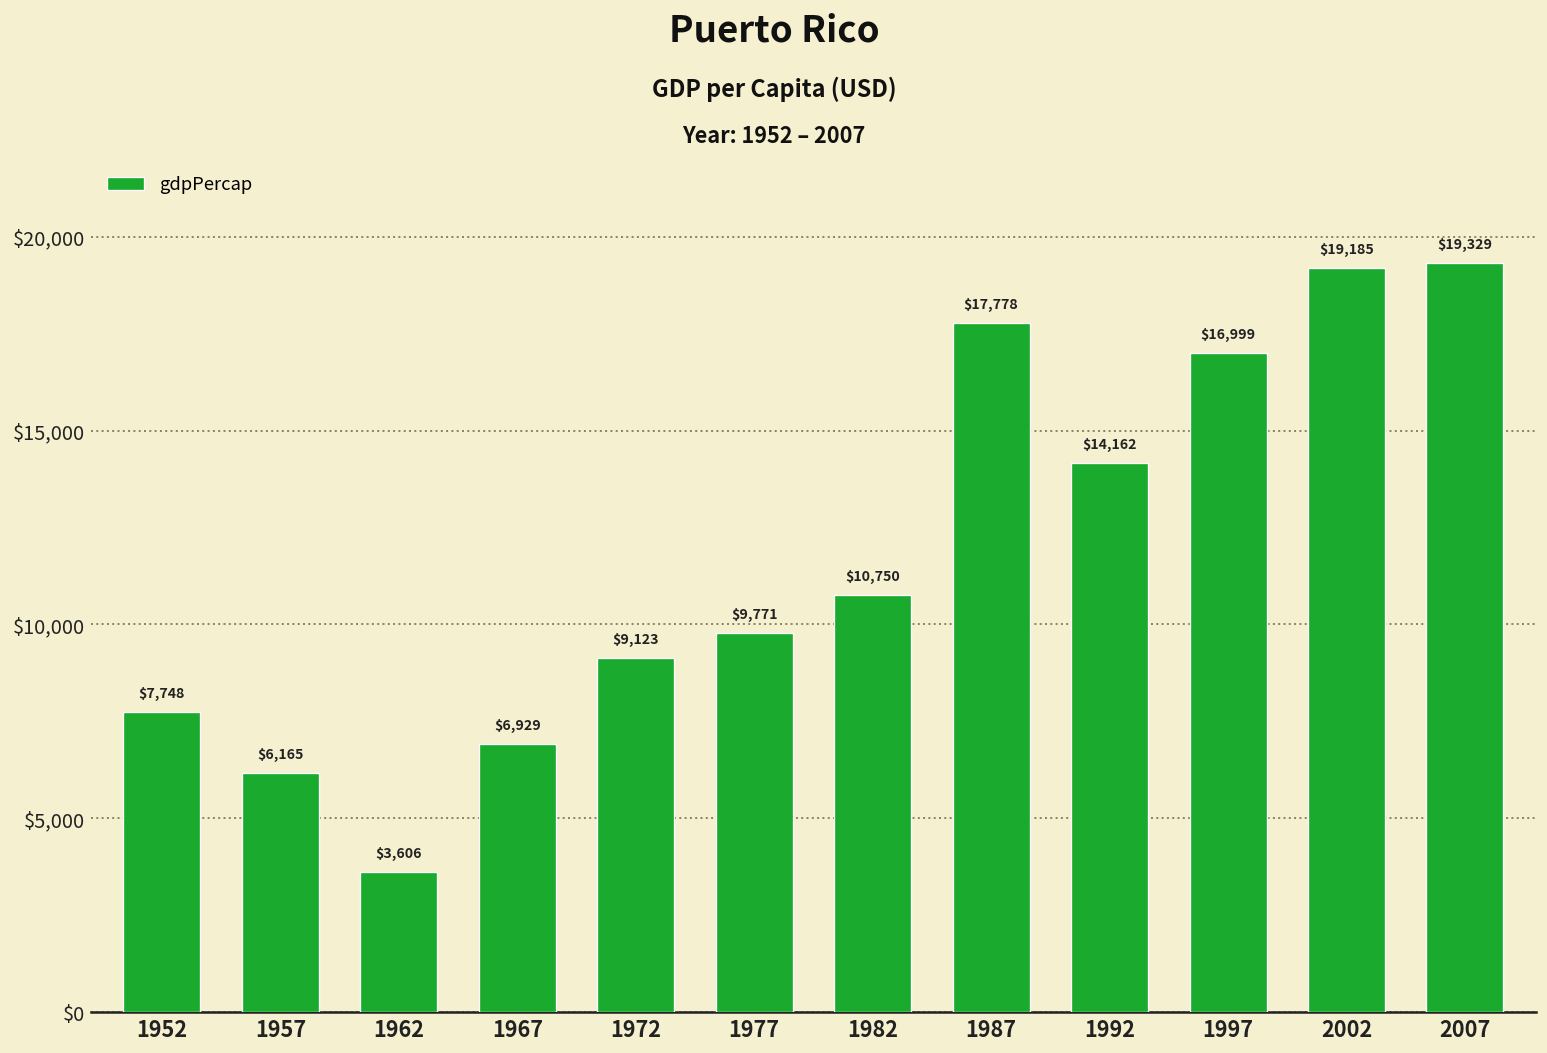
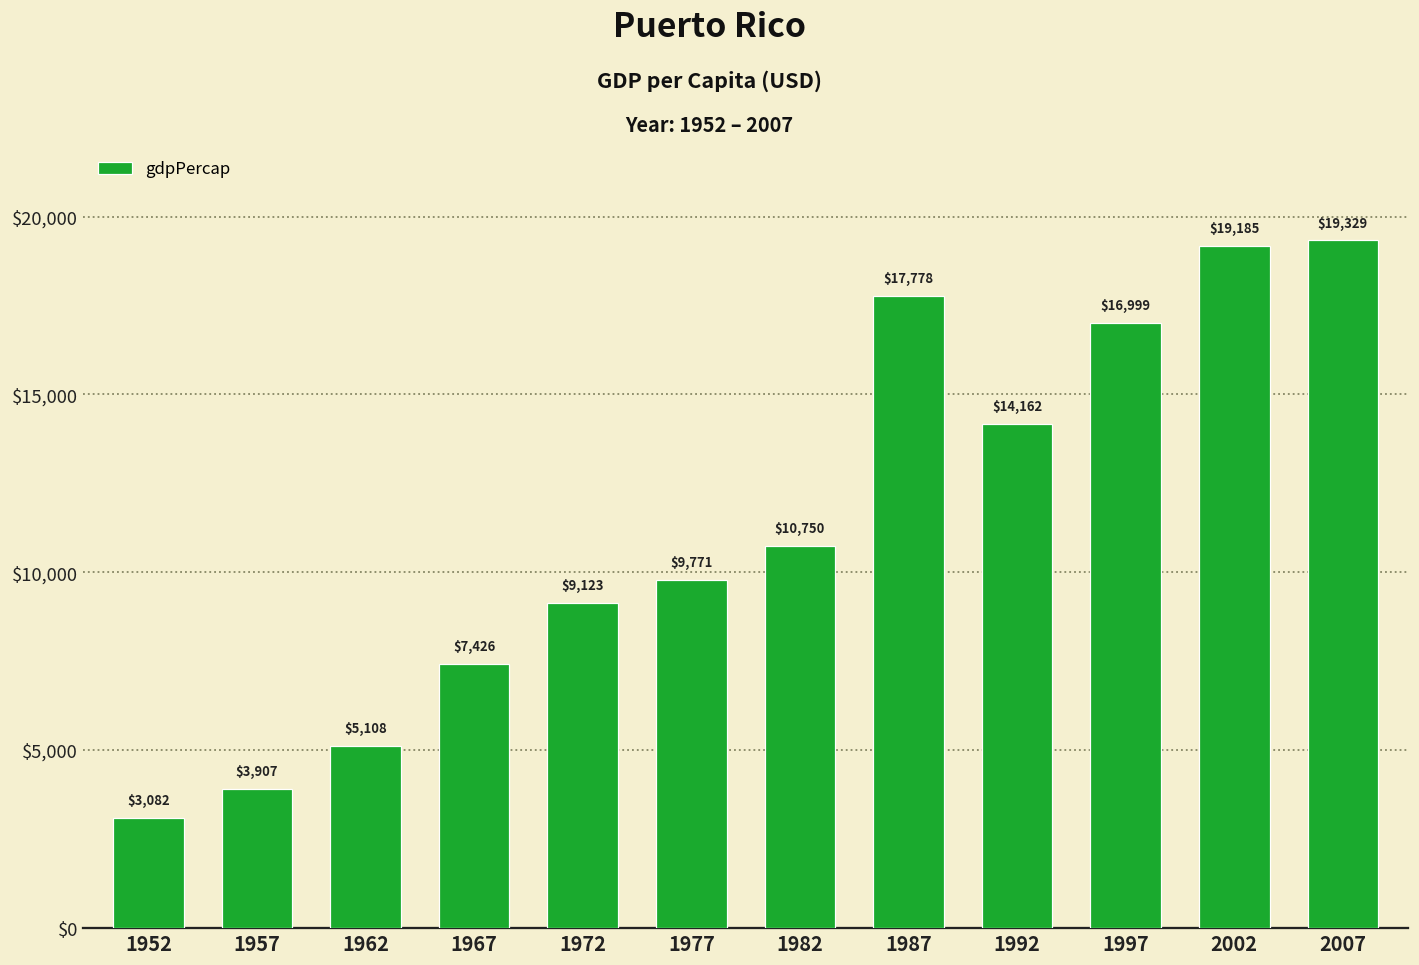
1952: $7,748 -> $3,082
1957: $6,165 -> $3,907
1962: $3,606 -> $5,108
1967: $6,929 -> $7,426
